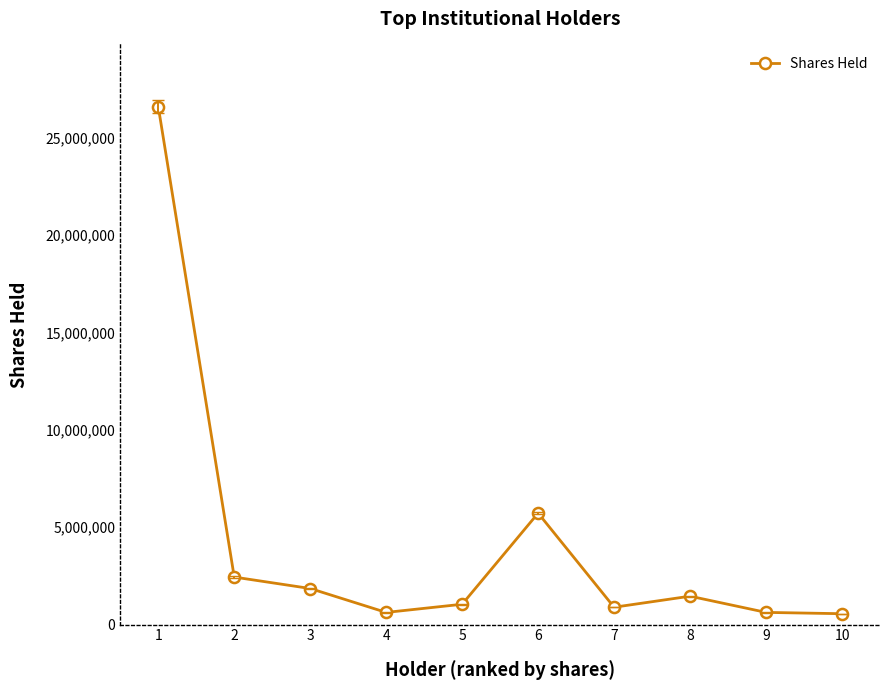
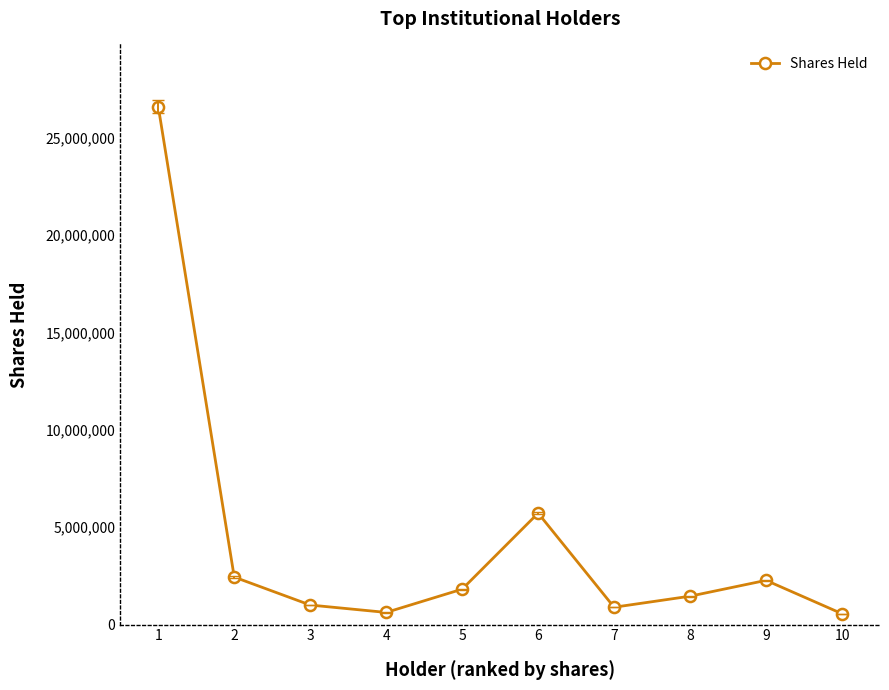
Shares Held, 3: 1,900,000 -> 1,000,000
Shares Held, 5: 1,000,000 -> 1,800,000
Shares Held, 9: 600,000 -> 2,300,000
